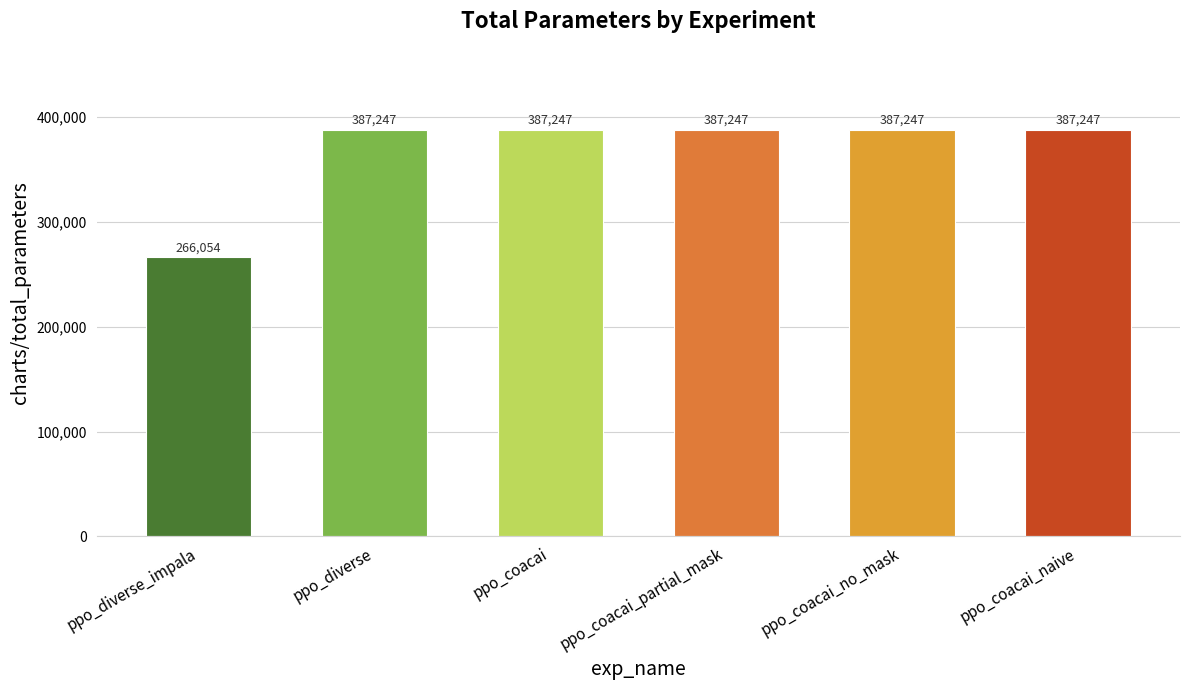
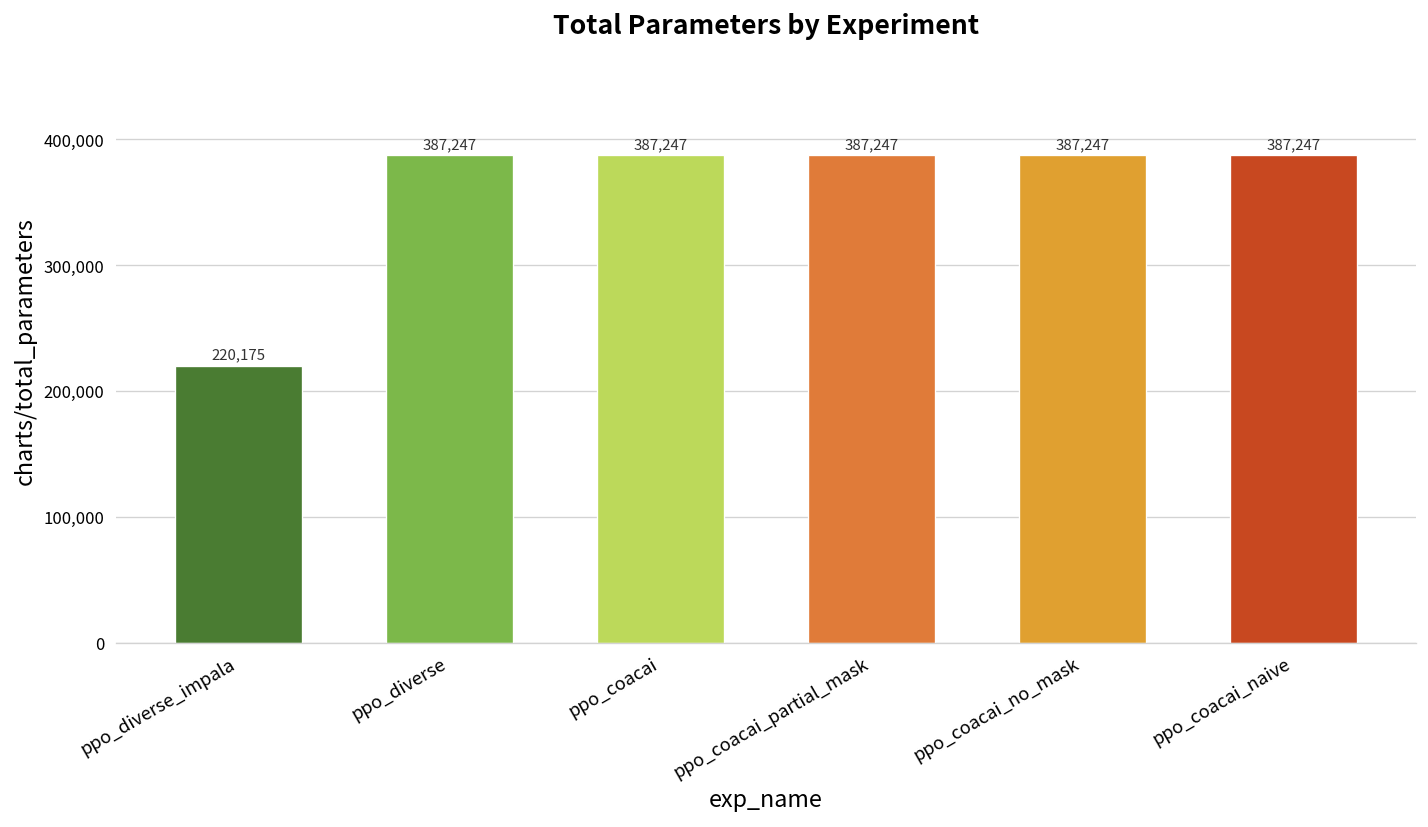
ppo_diverse_impala: 266,054 -> 220,175
